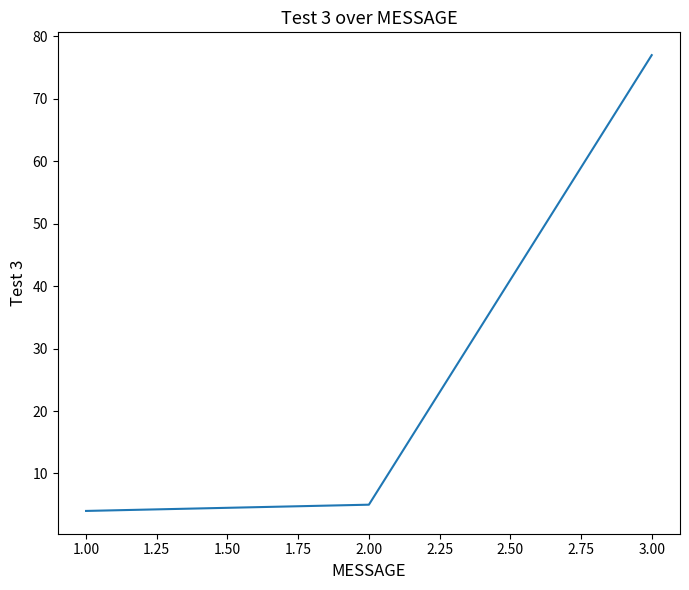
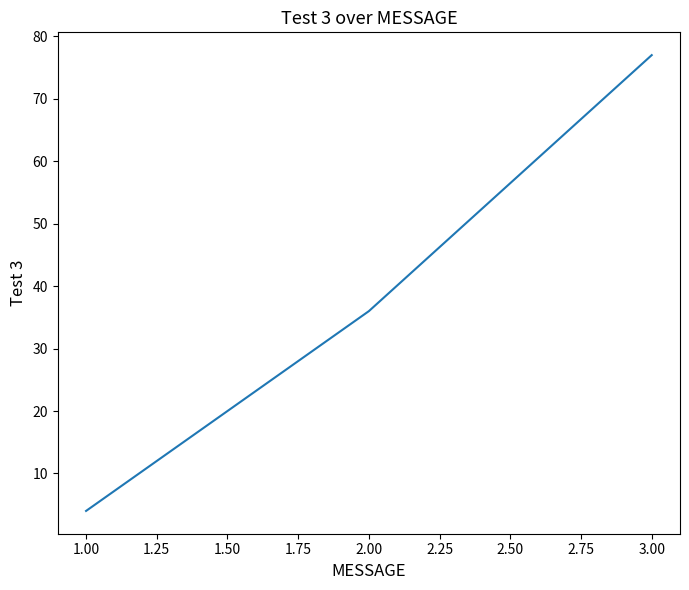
2.00: 5 -> 36
